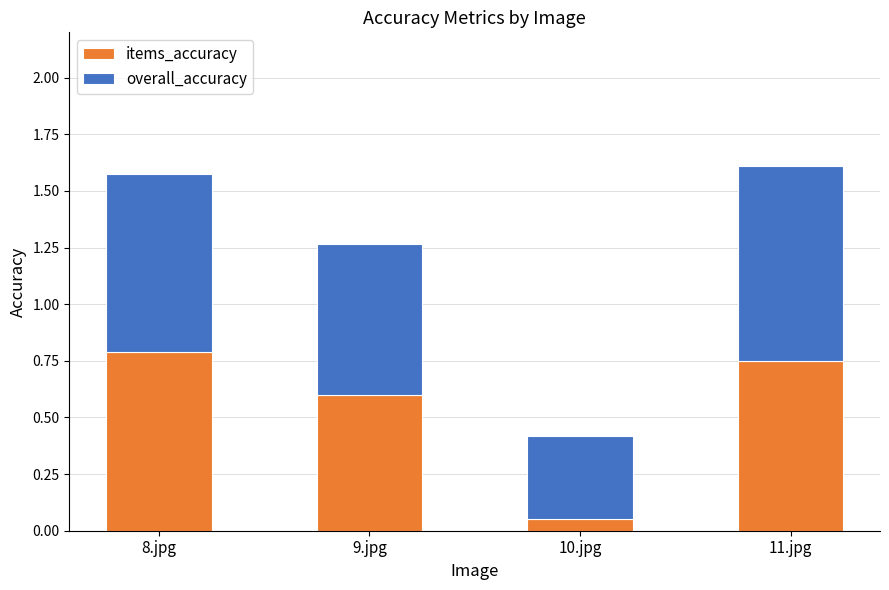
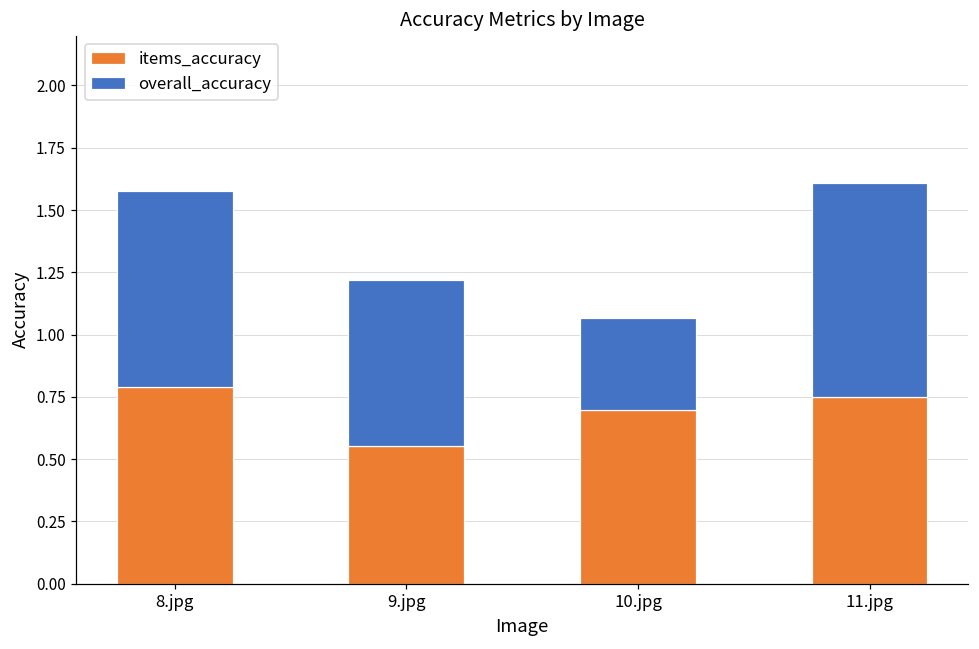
items_accuracy, 9.jpg: 0.60 -> 0.55
items_accuracy, 10.jpg: 0.05 -> 0.70
